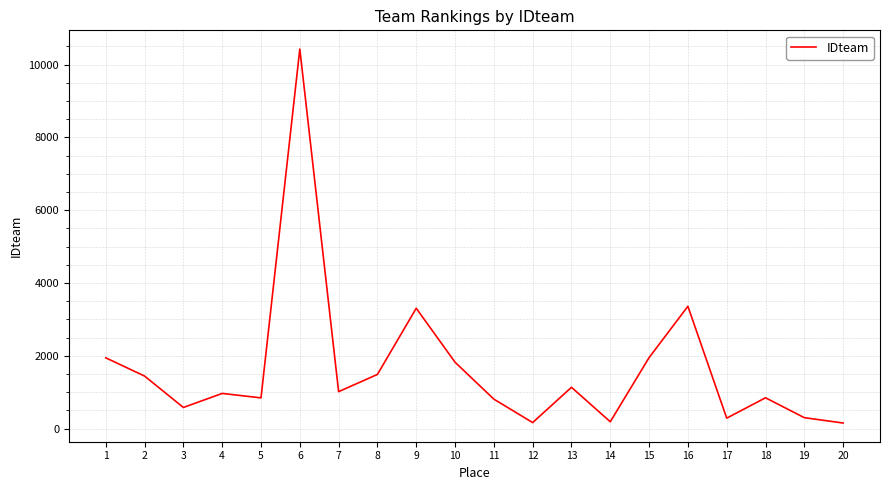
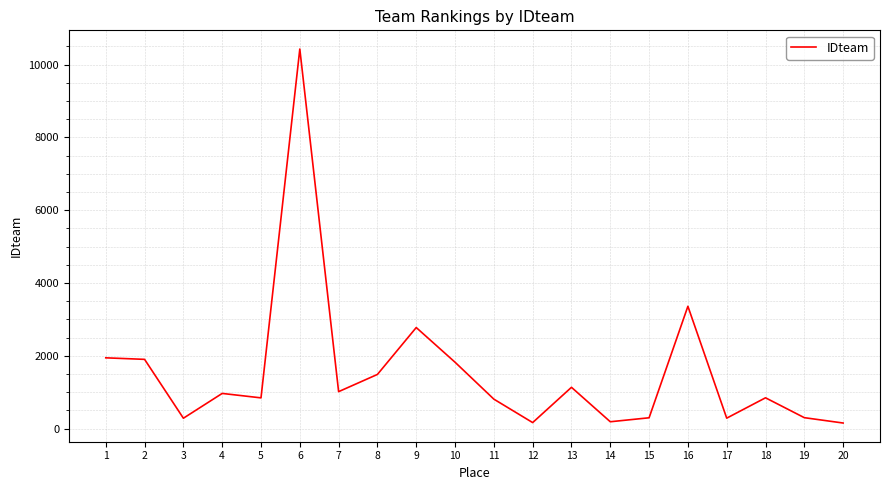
2: 1400 -> 1900
3: 600 -> 300
9: 3300 -> 2800
15: 2000 -> 300
